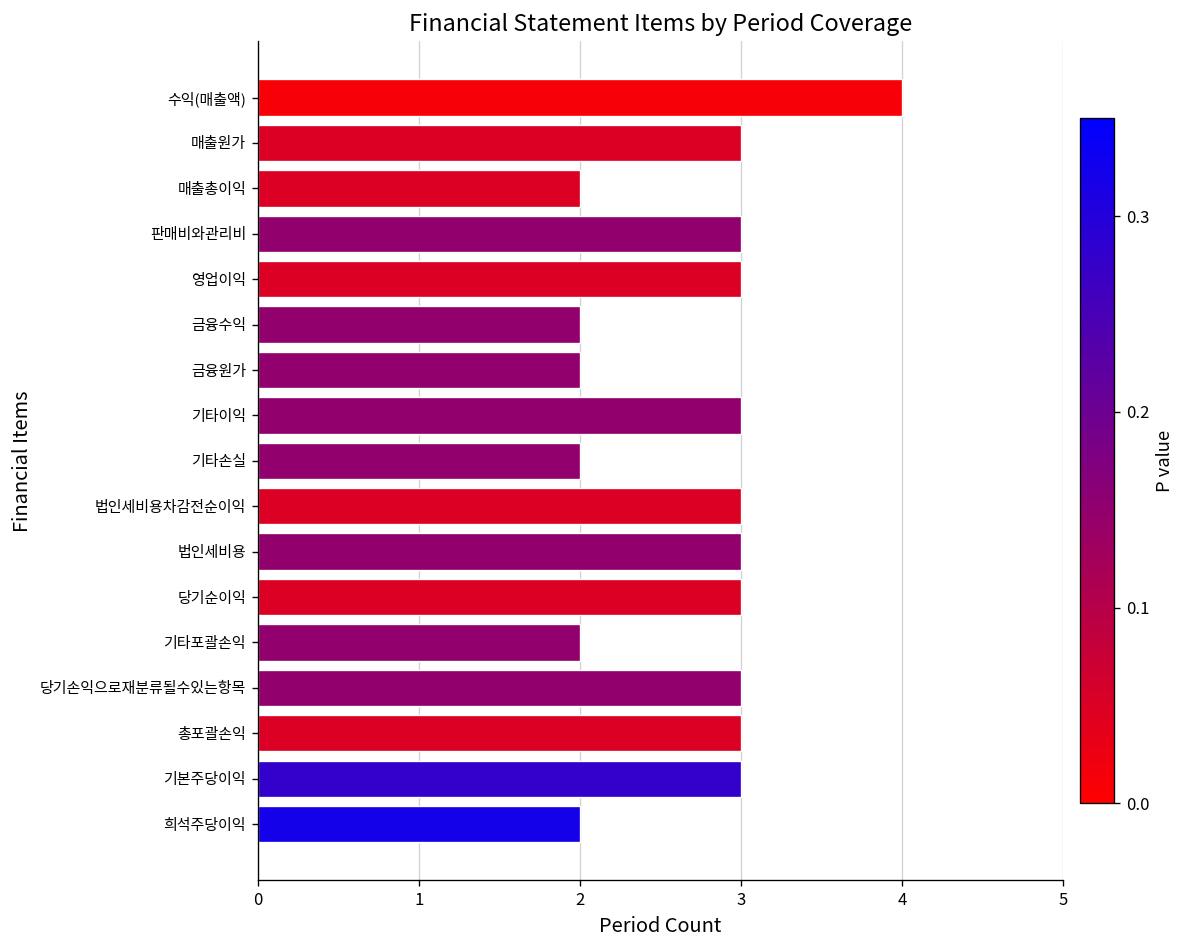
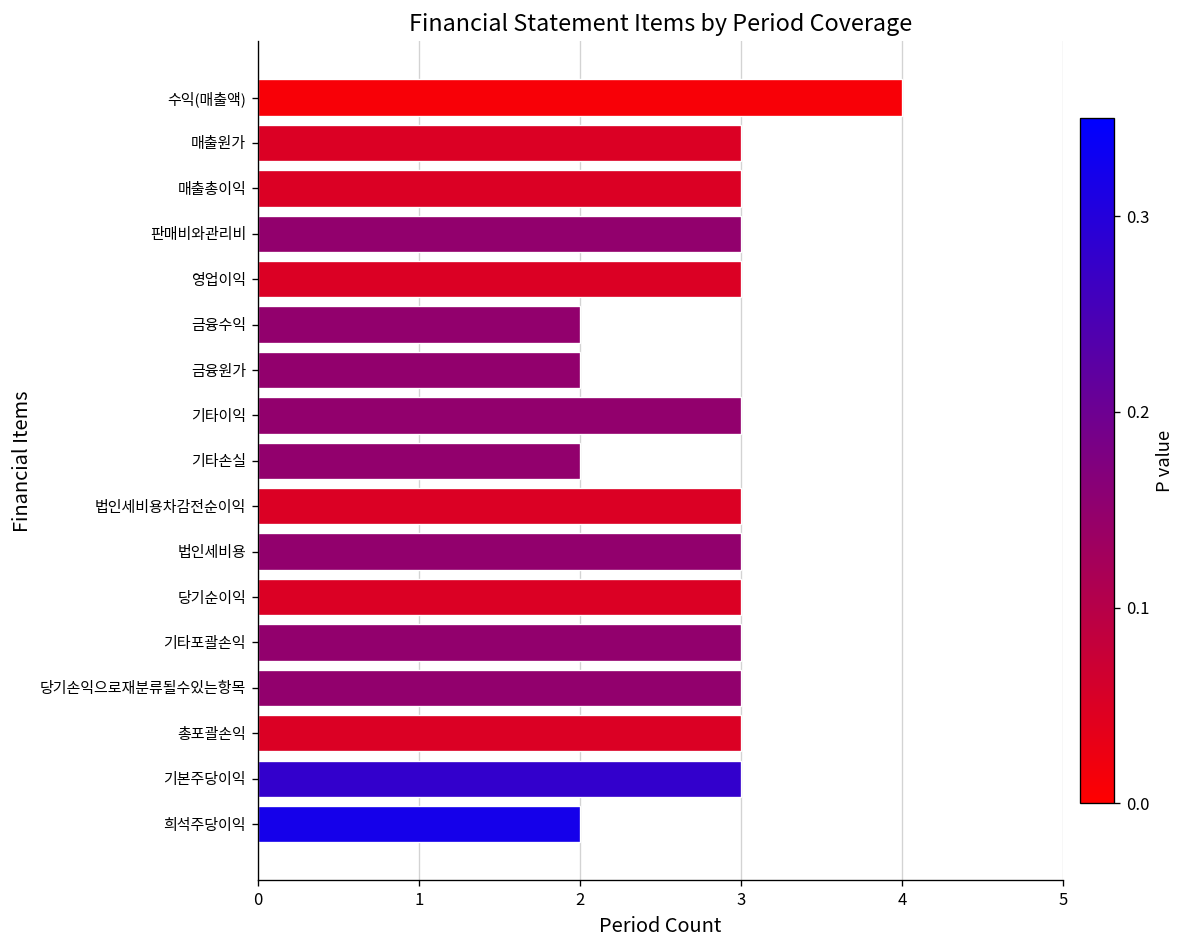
매출총이익: 2 -> 3
기타포괄손익: 2 -> 3
